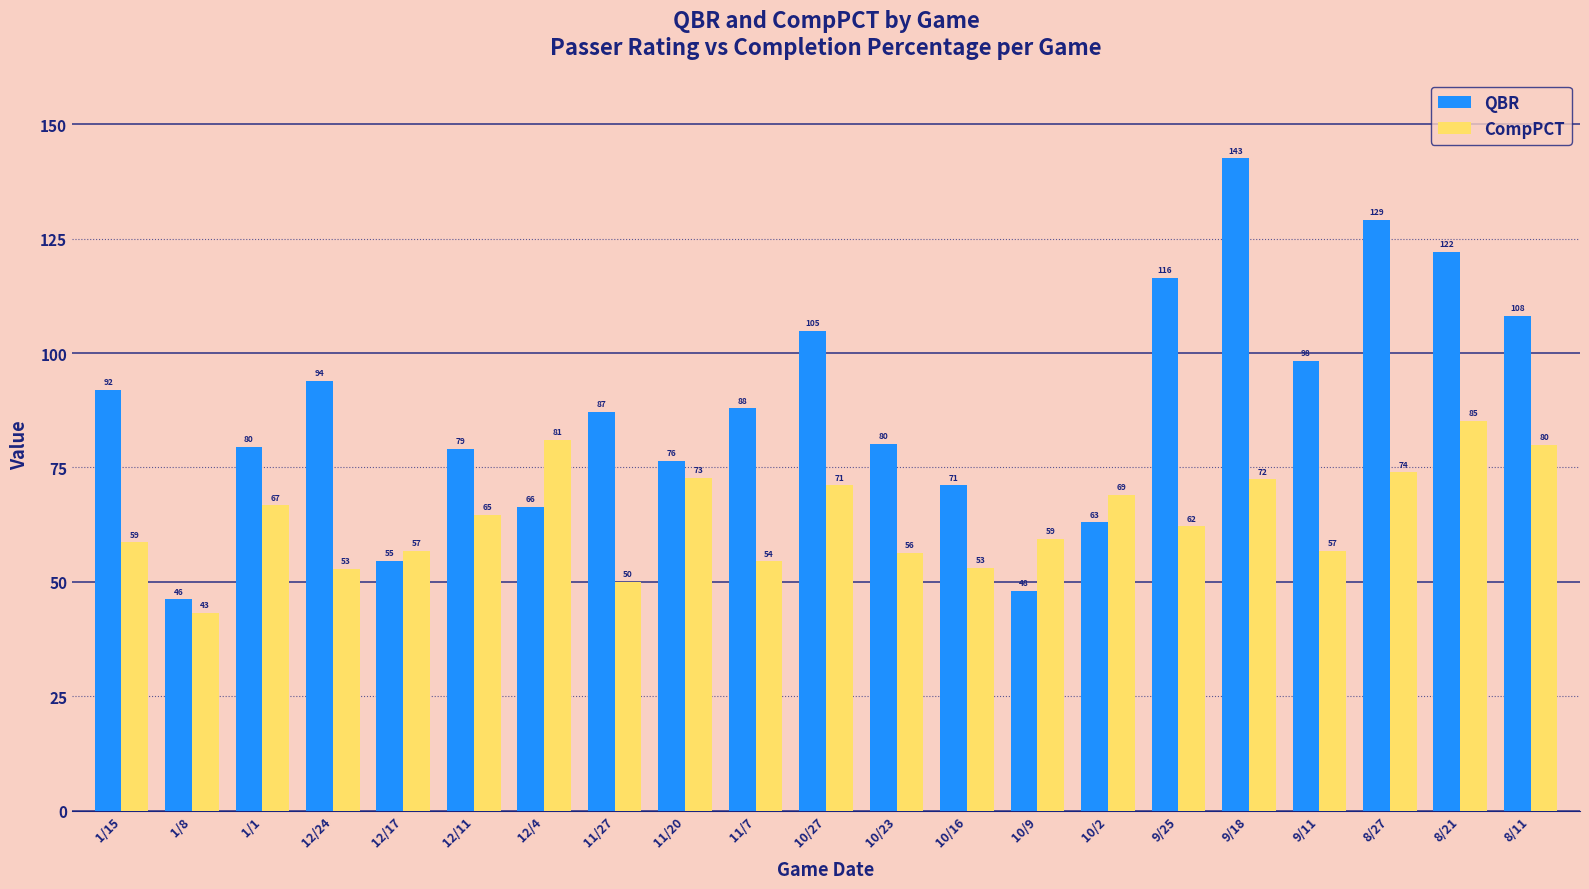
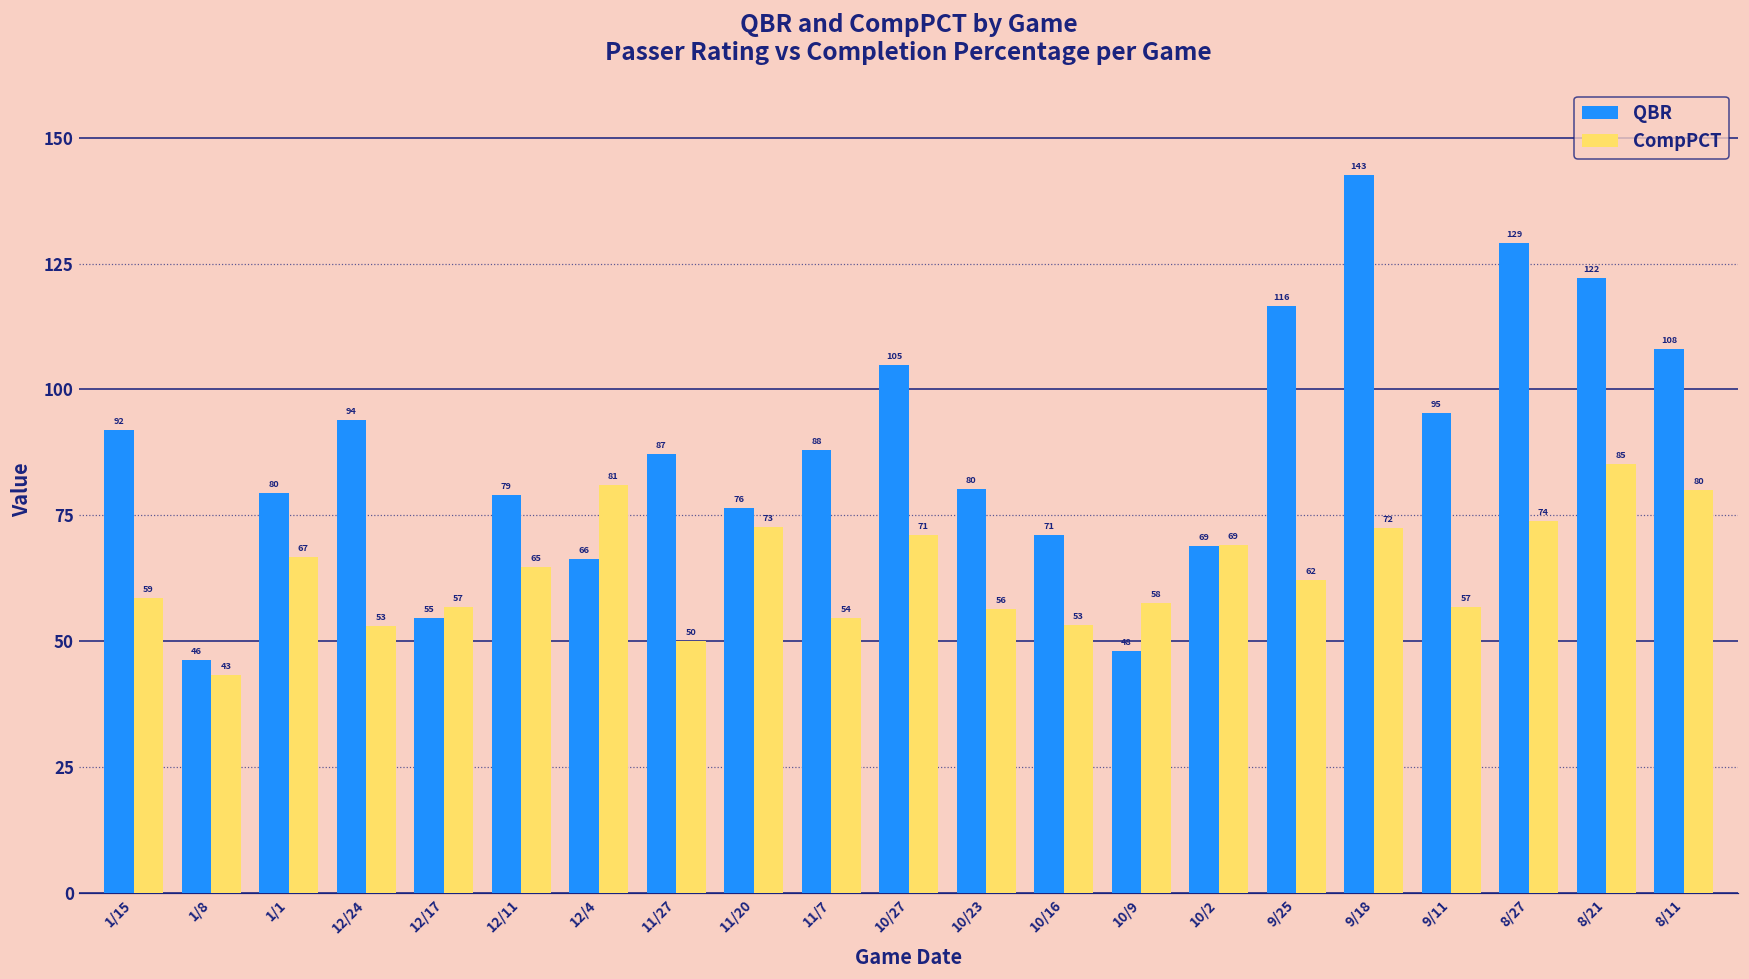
CompPCT, 10/9: 59 -> 58
QBR, 10/2: 63 -> 69
QBR, 9/11: 98 -> 95
